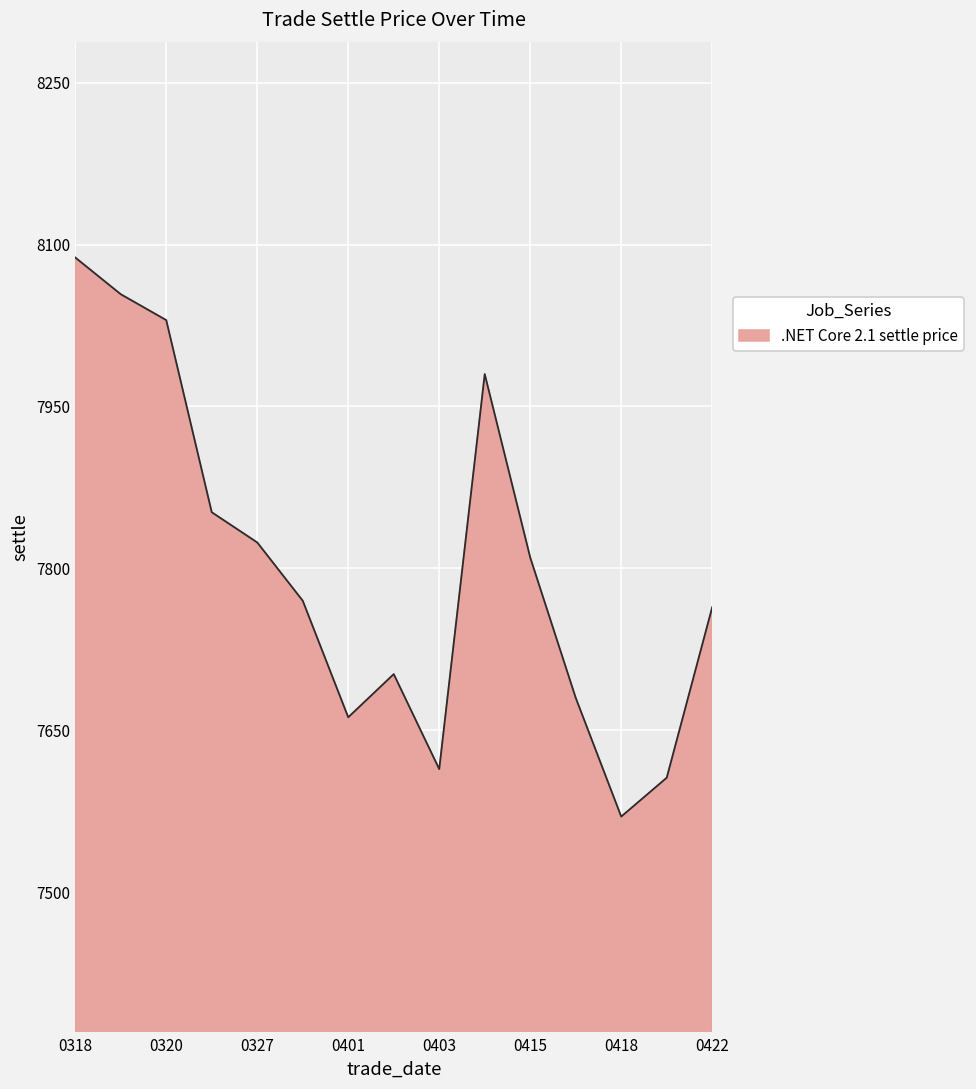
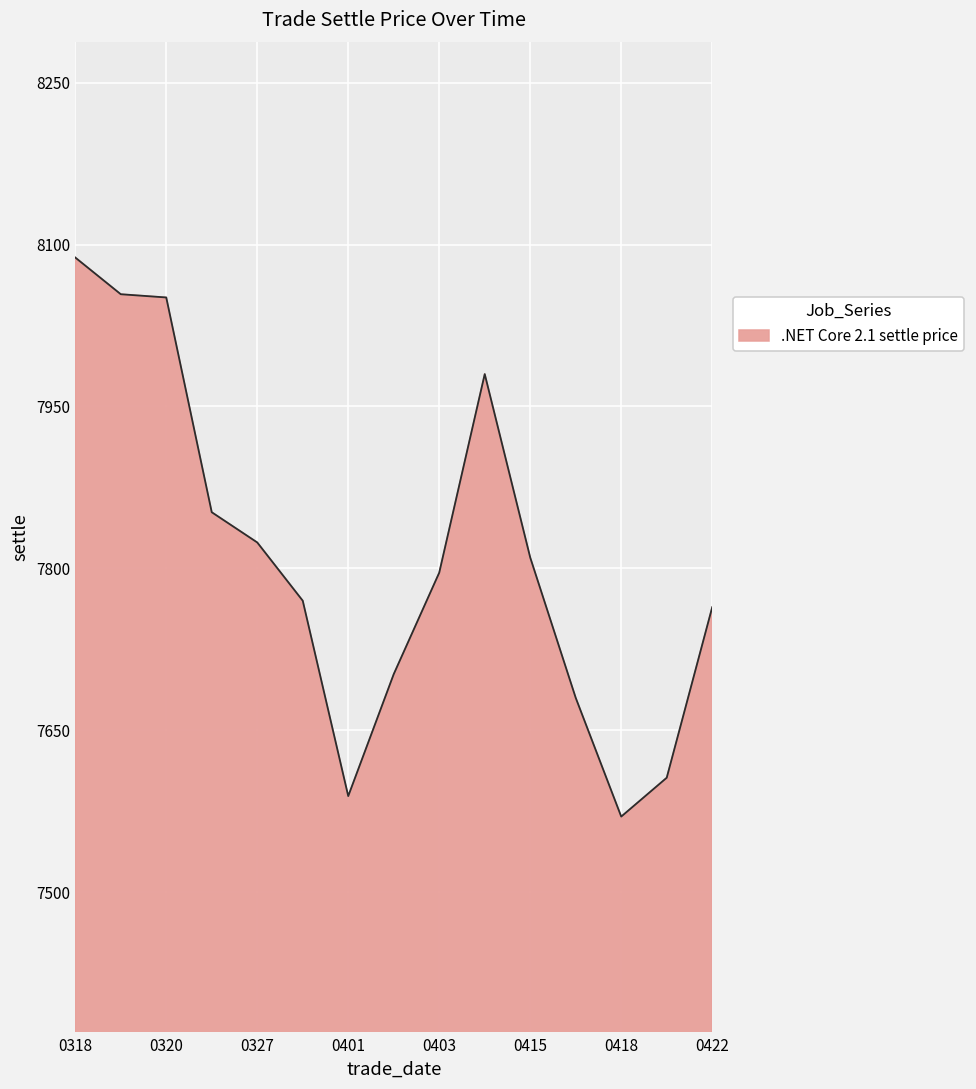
0320: 8030 -> 8050
0401: 7660 -> 7590
0403: 7610 -> 7800
